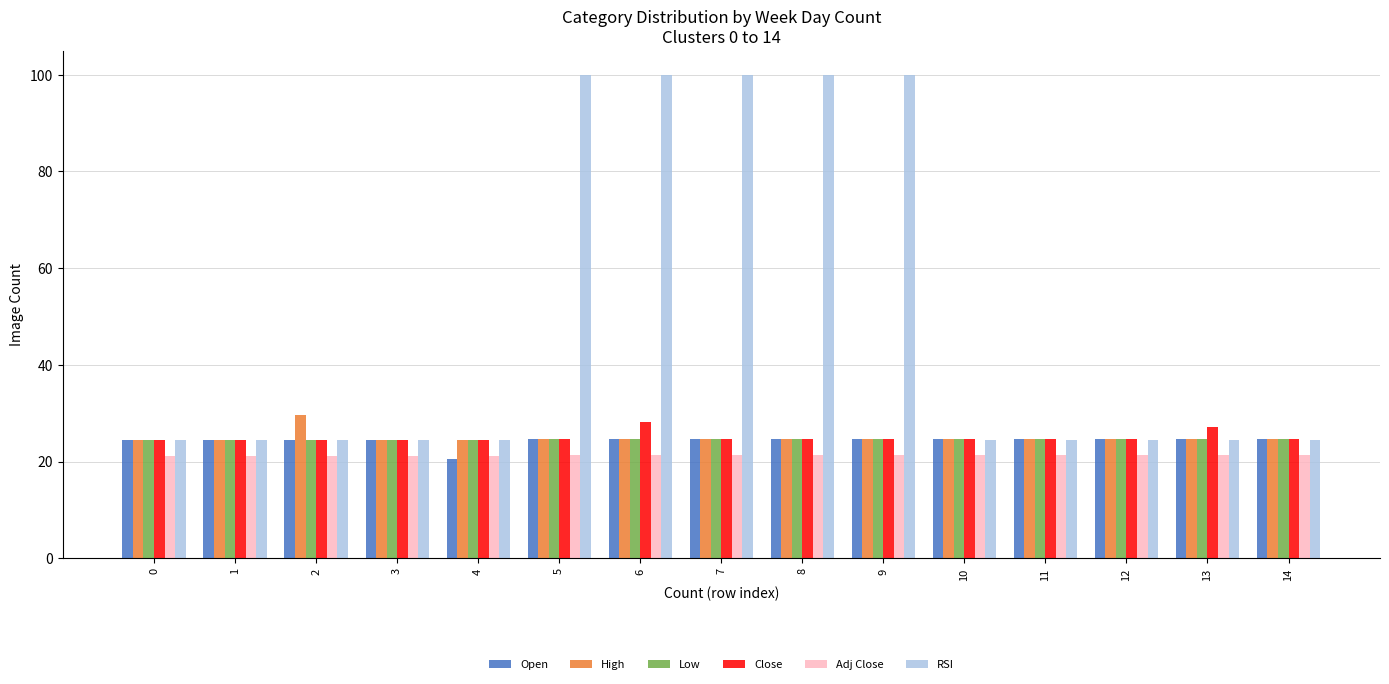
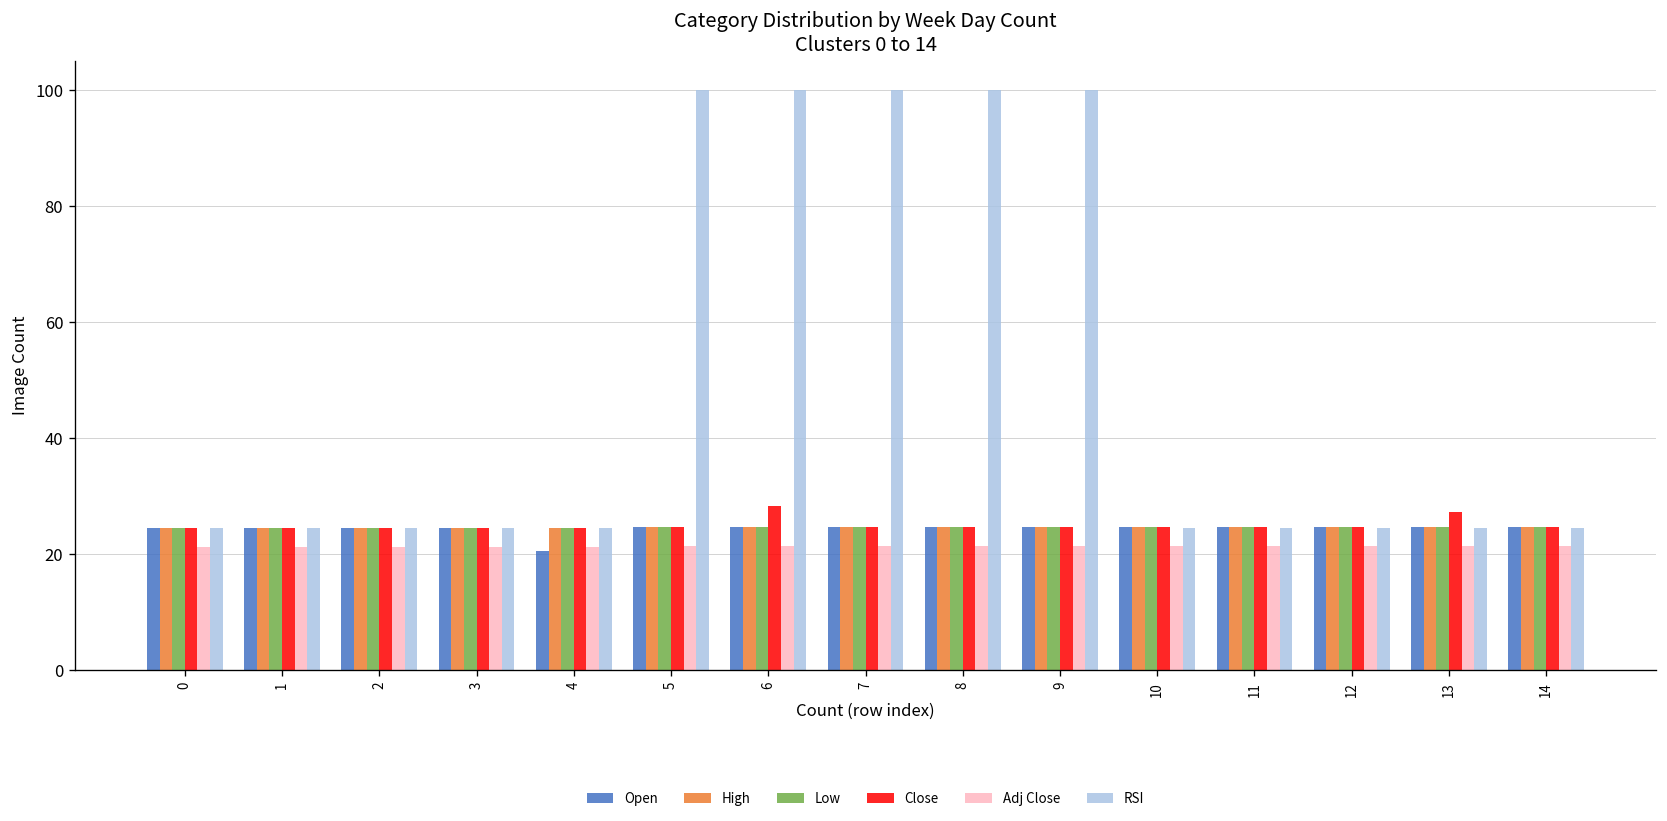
High, 2: 30 -> 24
